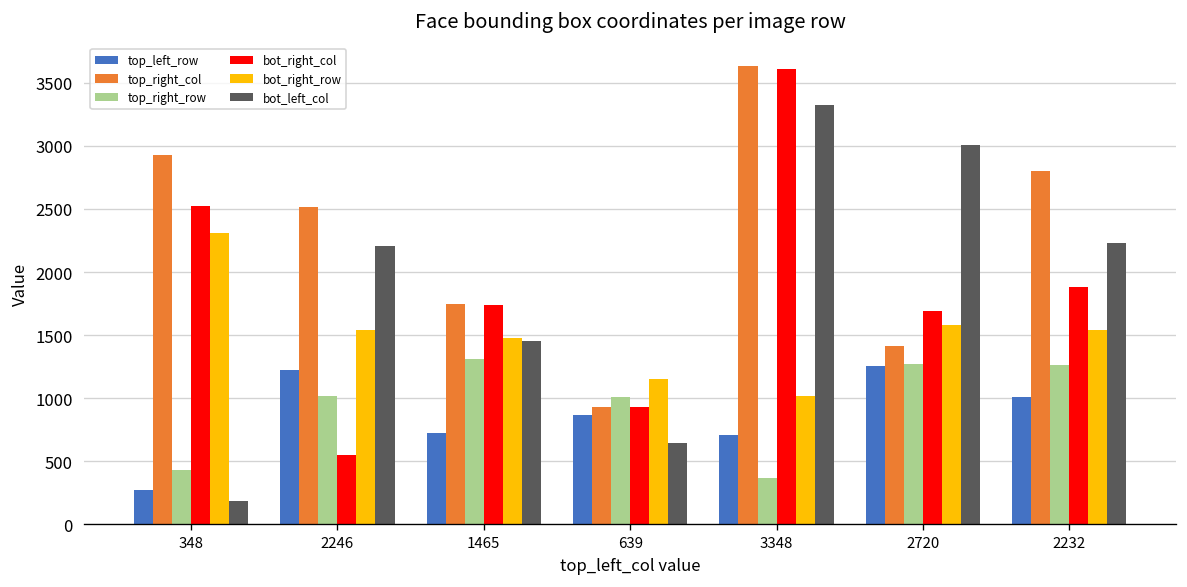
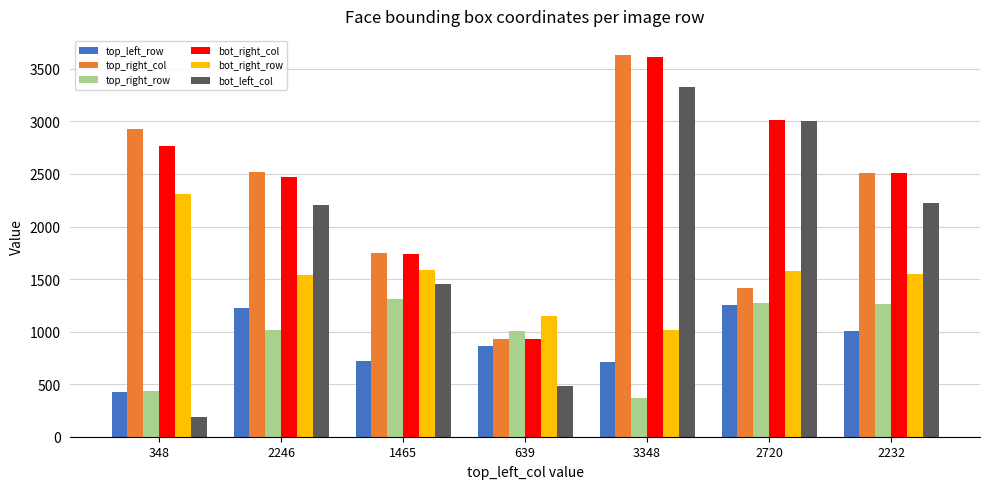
top_left_row, 348: 270 -> 430
bot_right_col, 348: 2520 -> 2770
bot_right_col, 2246: 550 -> 2470
bot_right_row, 1465: 1470 -> 1590
bot_left_col, 639: 640 -> 490
bot_right_col, 2720: 1690 -> 3010
top_right_col, 2232: 2800 -> 2510
bot_right_col, 2232: 1880 -> 2510
